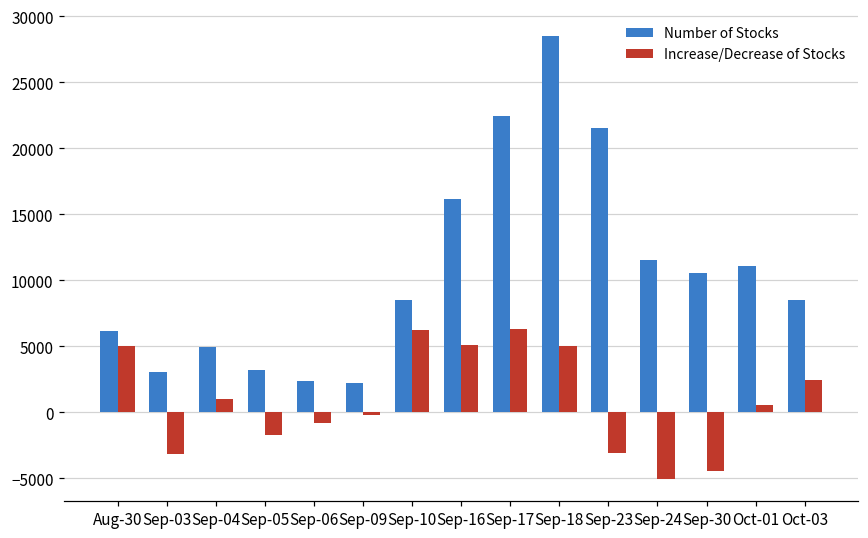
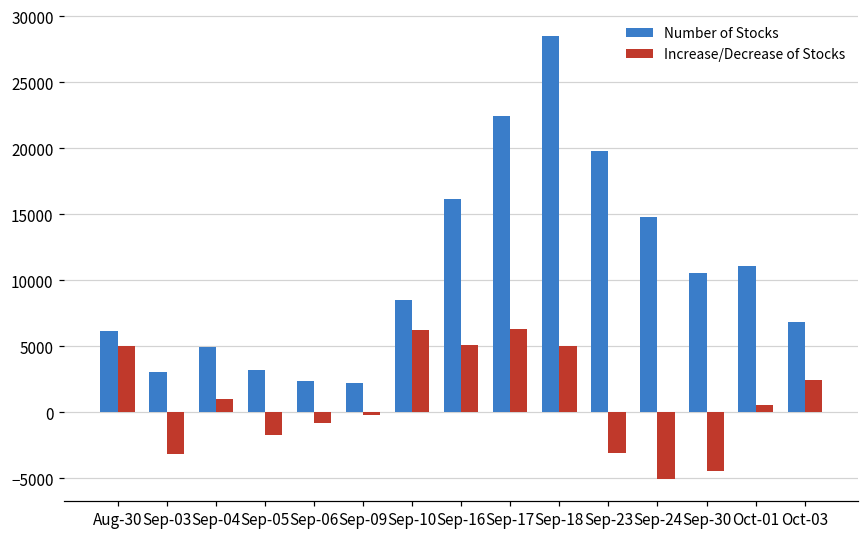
Number of Stocks, Sep-23: 21500 -> 19800
Number of Stocks, Sep-24: 11500 -> 14800
Number of Stocks, Oct-03: 8500 -> 6800
